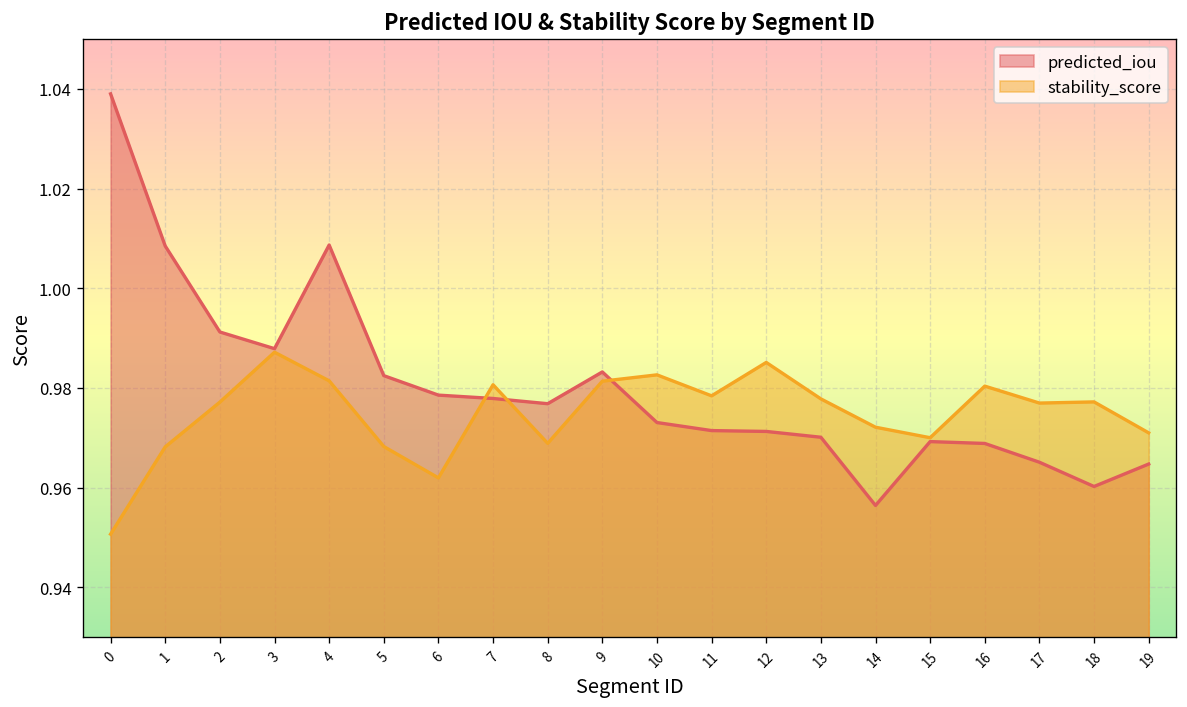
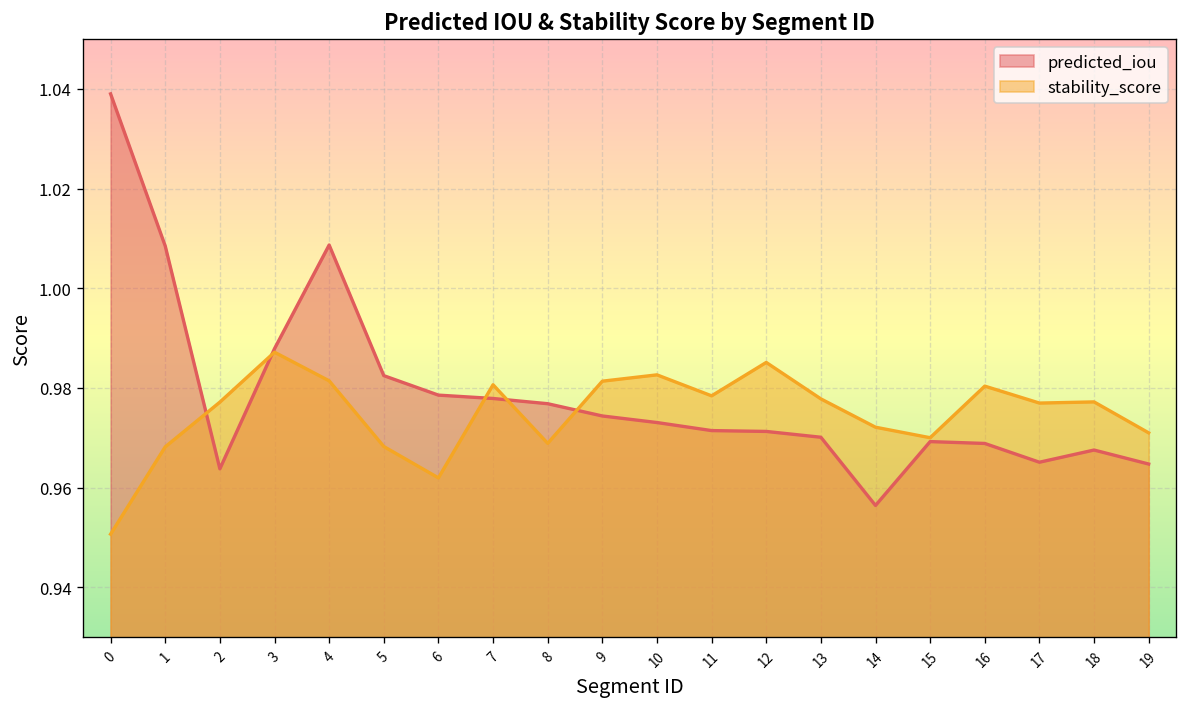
predicted_iou, 2: 0.991 -> 0.964
predicted_iou, 9: 0.983 -> 0.974
predicted_iou, 18: 0.960 -> 0.968
